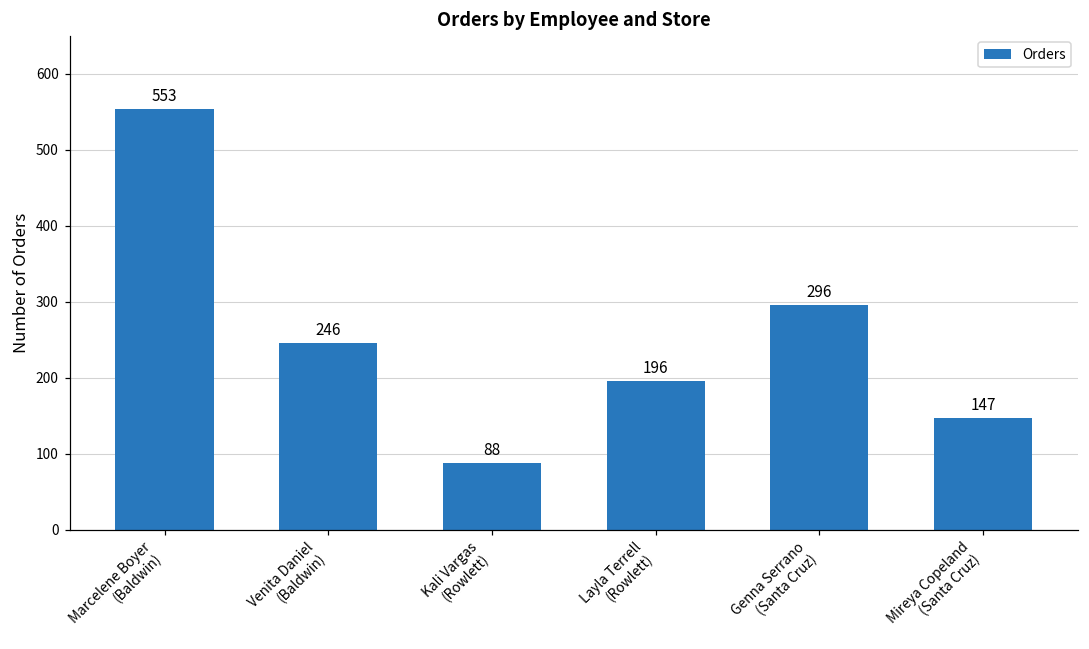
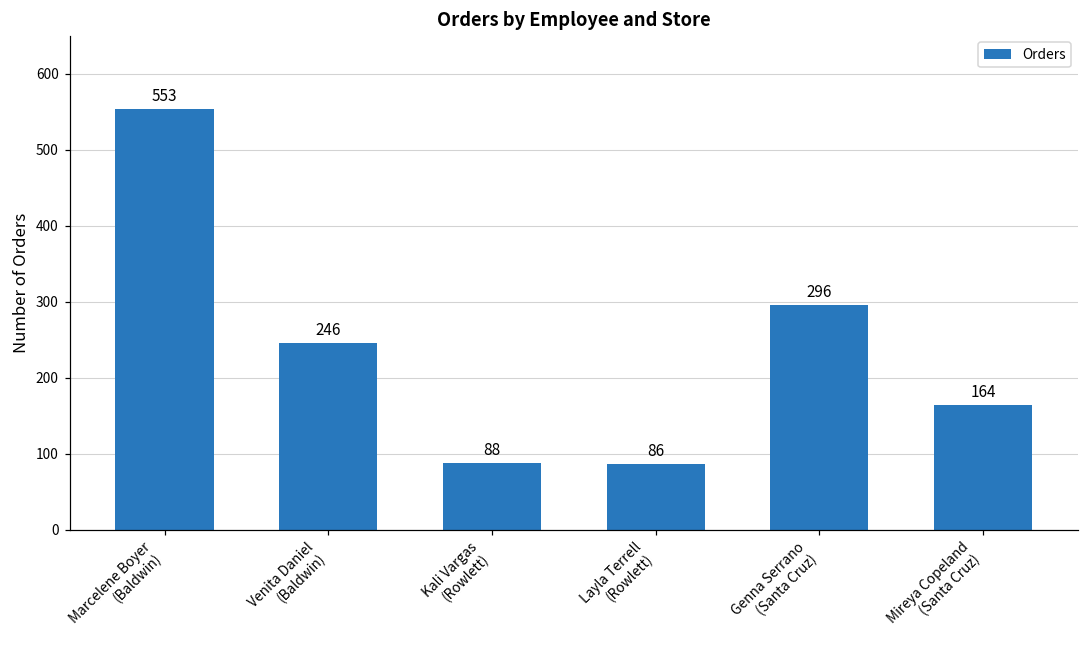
Layla Terrell (Rowlett): 196 -> 86
Mireya Copeland (Santa Cruz): 147 -> 164
